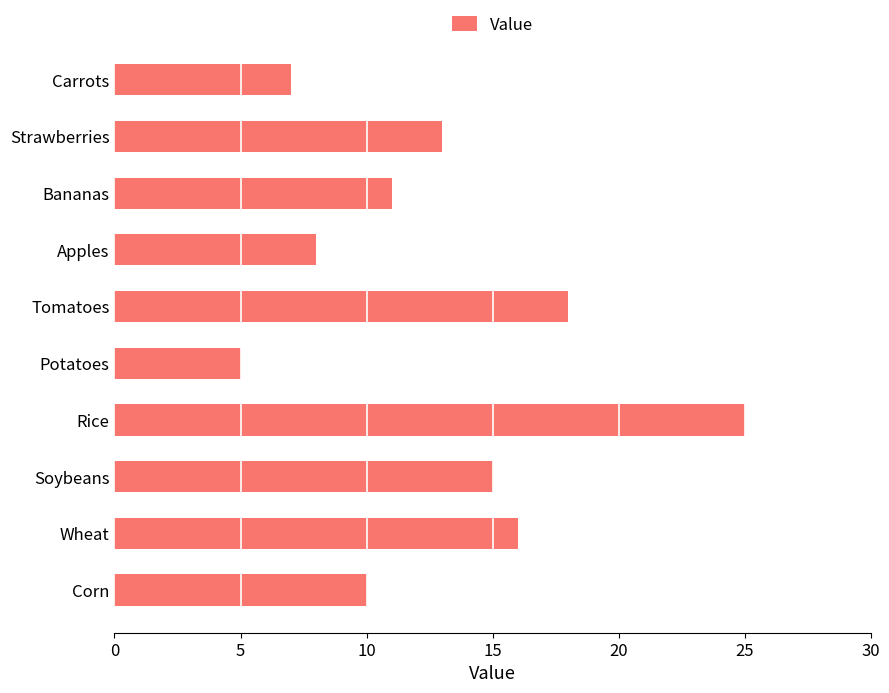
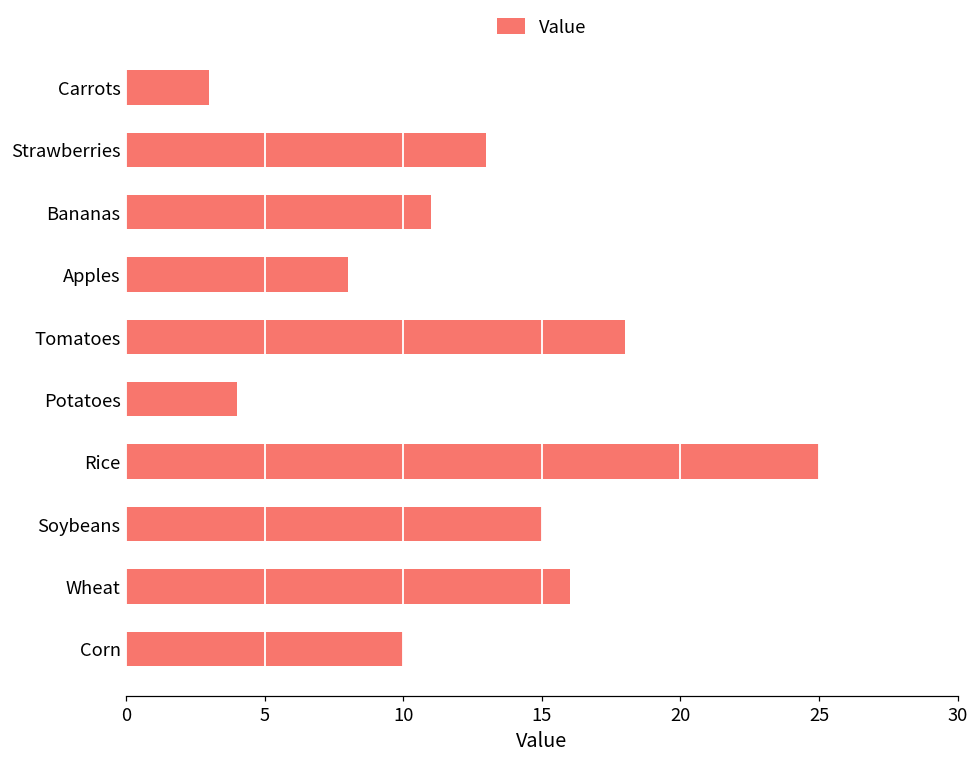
Carrots: 7 -> 3
Potatoes: 5 -> 4
